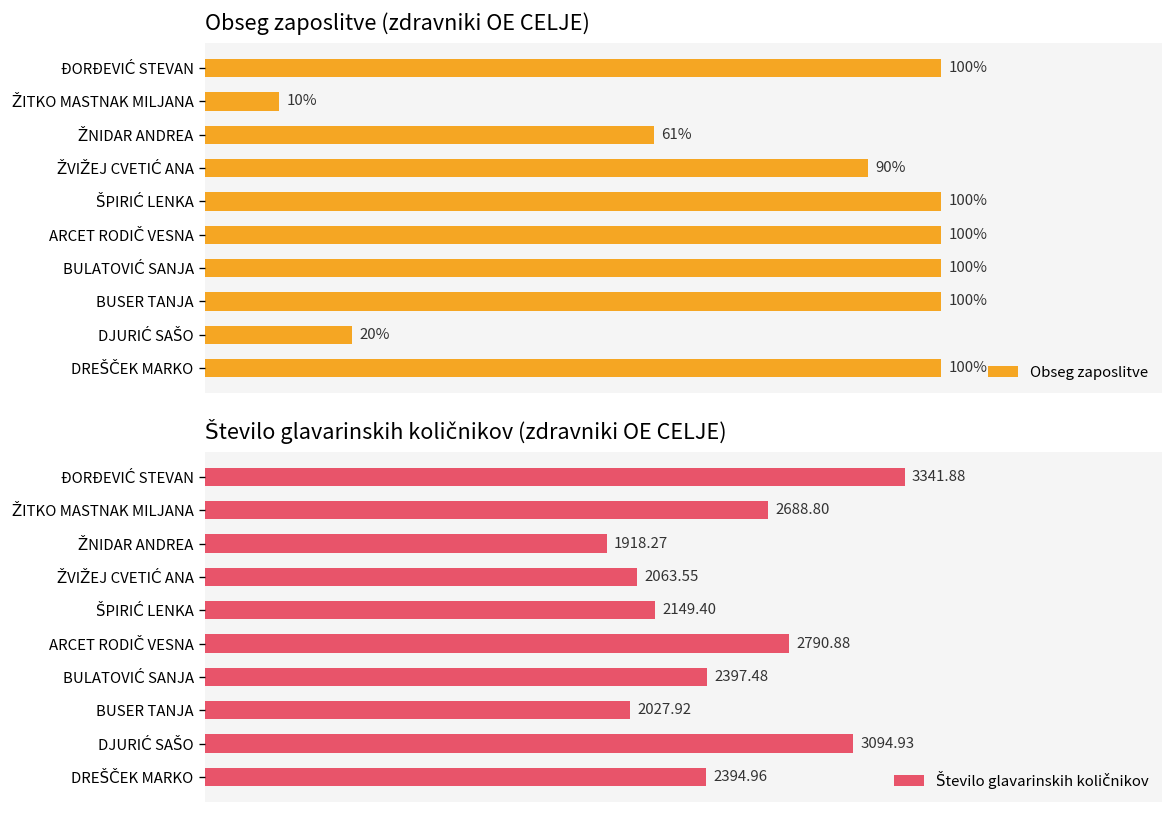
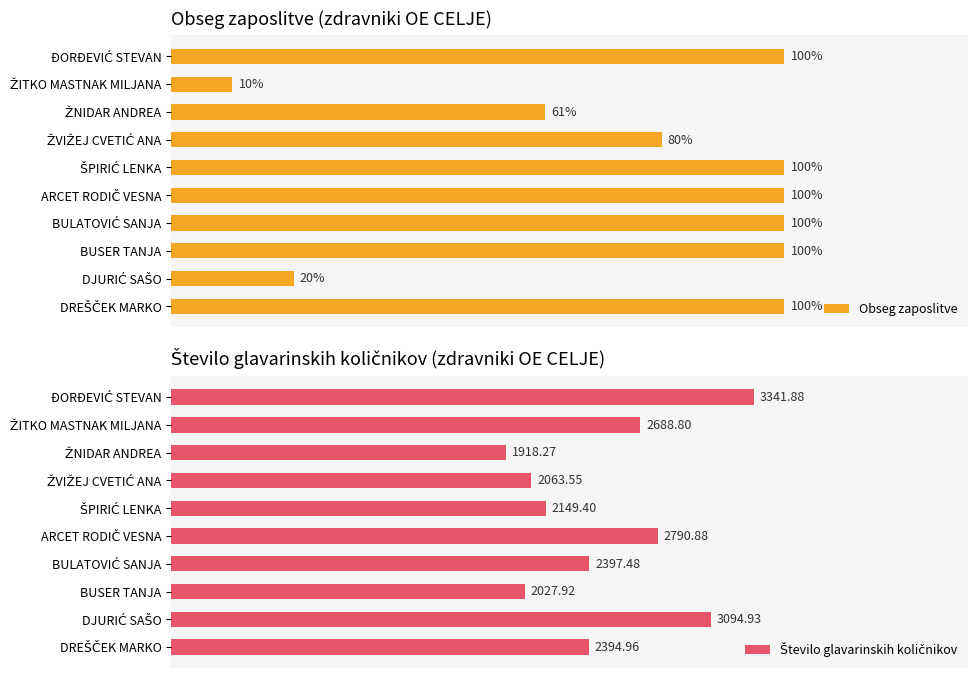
Obseg zaposlitve (zdravniki OE CELJE), ŽVIŽEJ CVETIĆ ANA: 90% -> 80%
